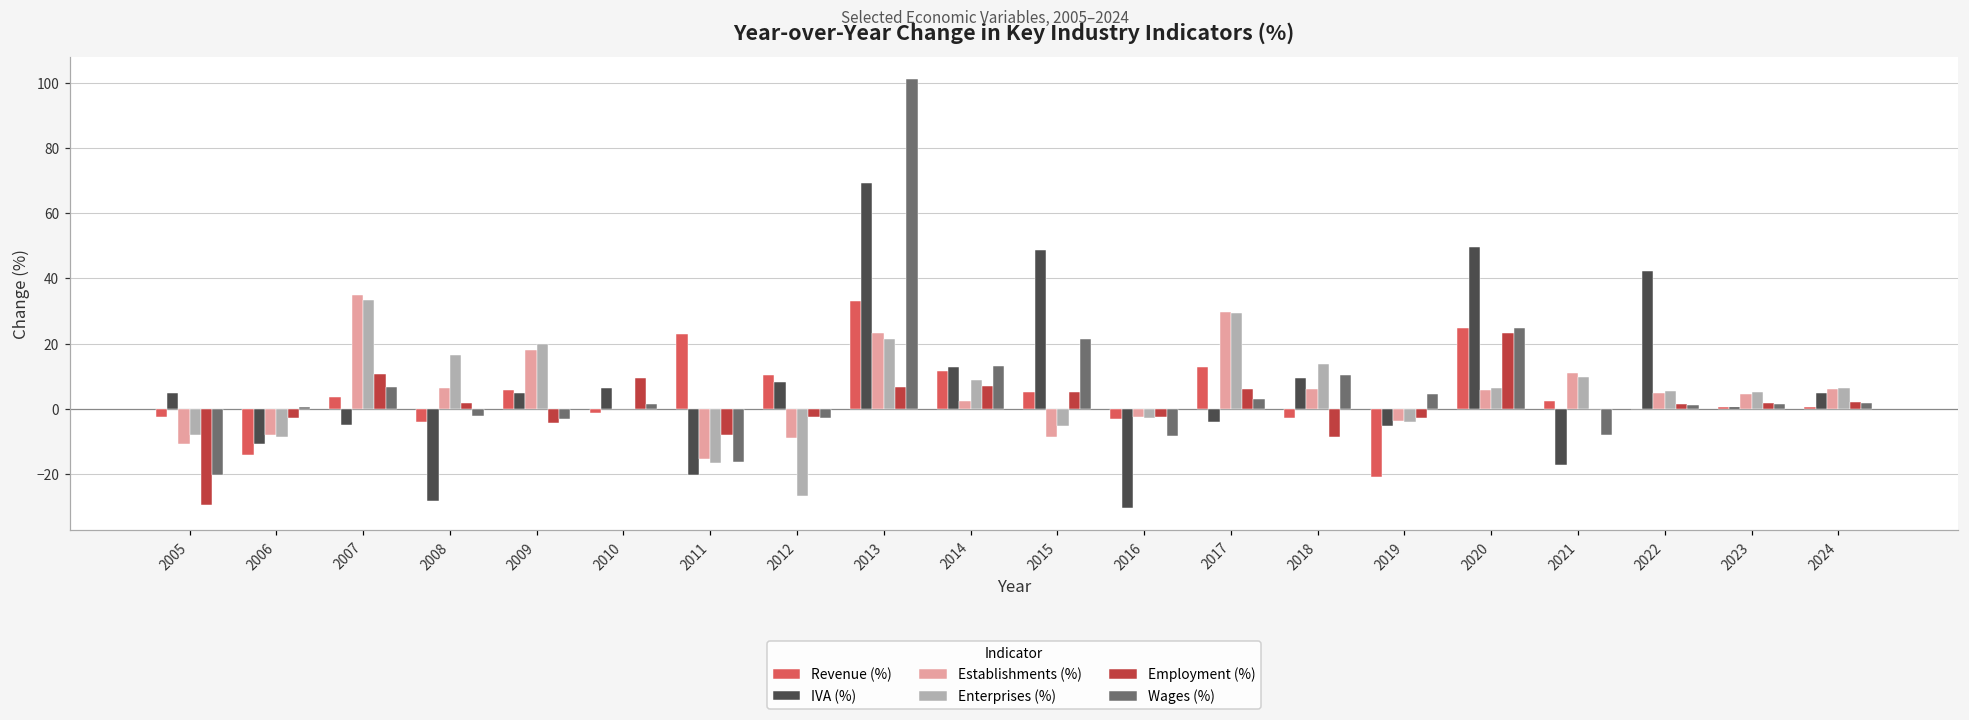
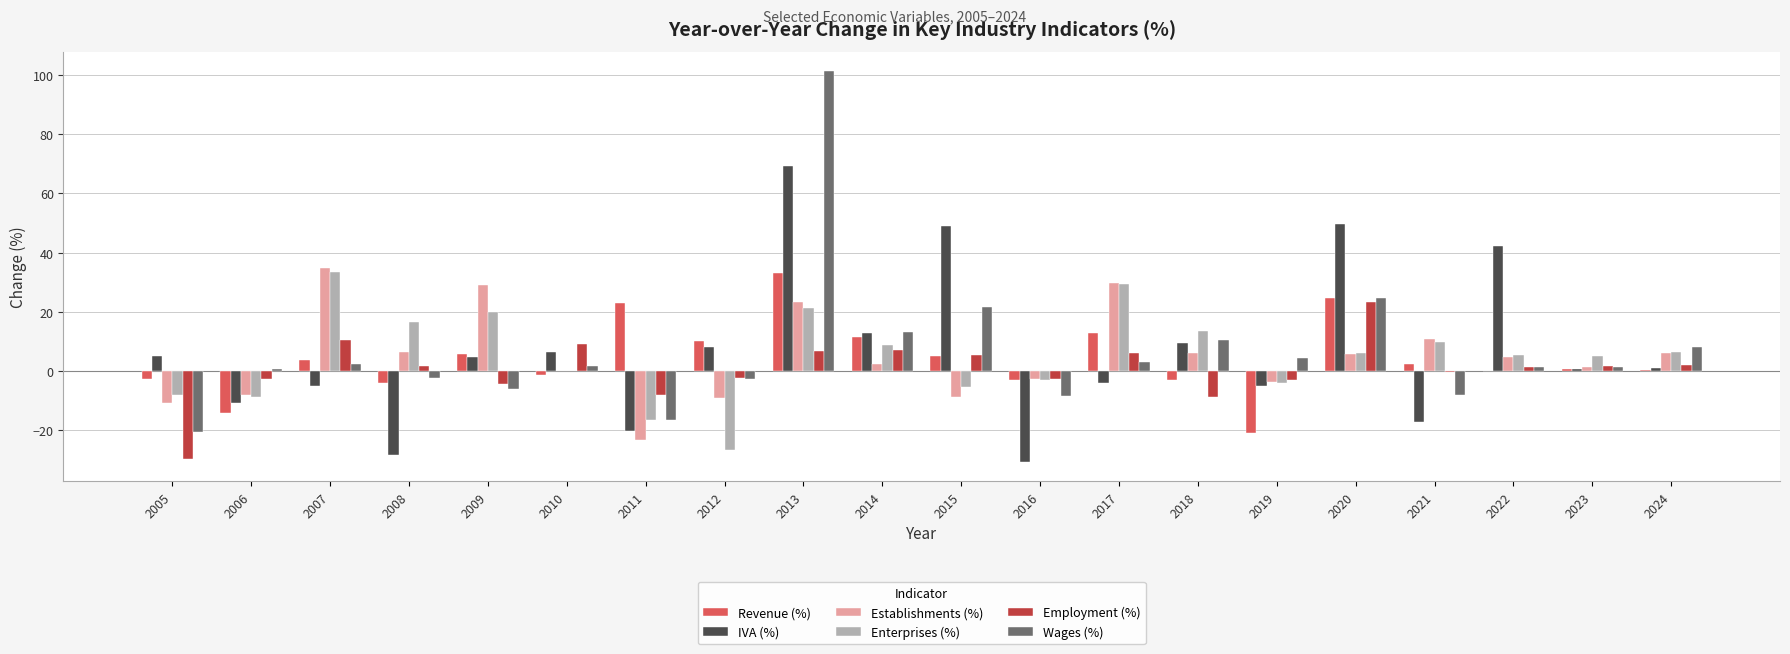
Wages (%), 2007: 7 -> 2
Establishments (%), 2009: 18 -> 29
Wages (%), 2009: -3 -> -6
Establishments (%), 2011: -15 -> -23
Establishments (%), 2023: 5 -> 1
IVA (%), 2024: 5 -> 1
Wages (%), 2024: 2 -> 8
